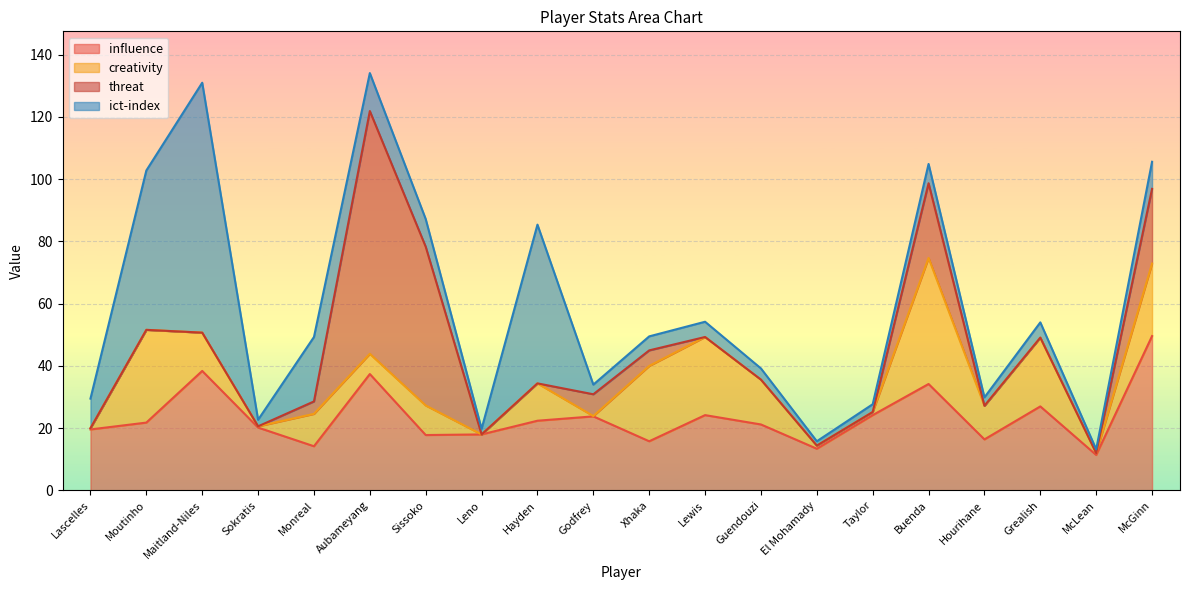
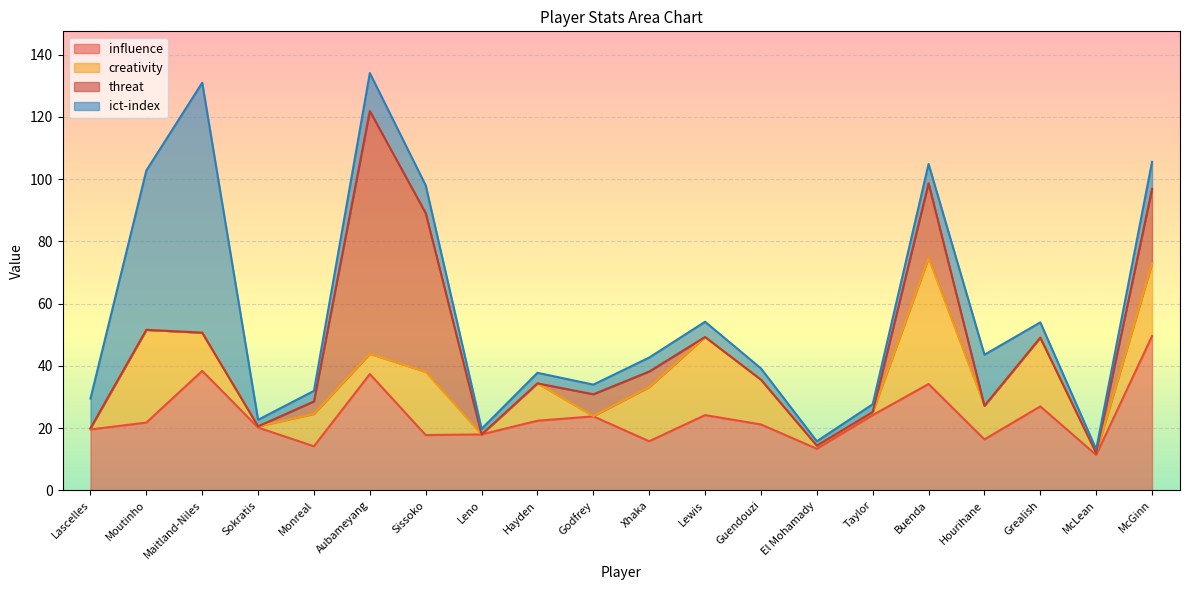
ict-index, Monreal: 21 -> 3
creativity, Sissoko: 10 -> 20
ict-index, Hayden: 51 -> 3
creativity, Xhaka: 24 -> 17
ict-index, Hourihane: 3 -> 16
